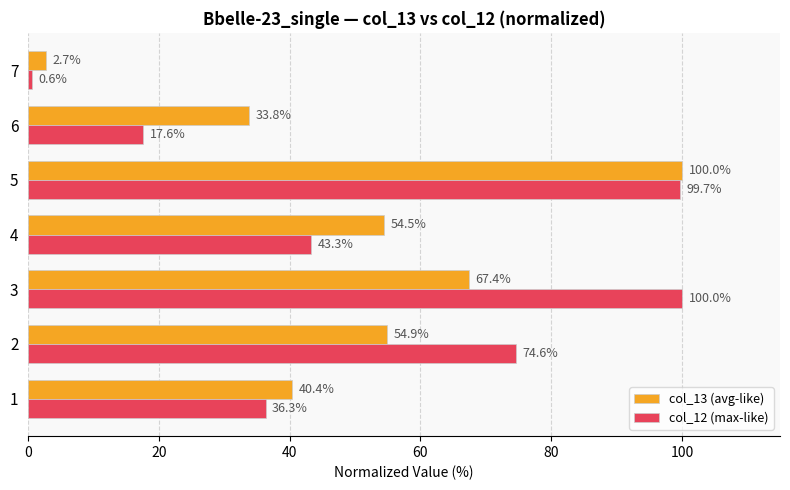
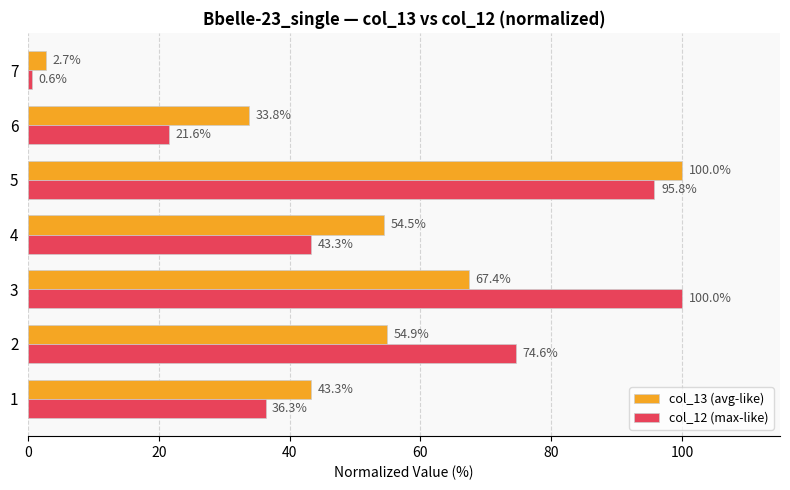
col_12 (max-like), 6: 17.6% -> 21.6%
col_12 (max-like), 5: 99.7% -> 95.8%
col_13 (avg-like), 1: 40.4% -> 43.3%
